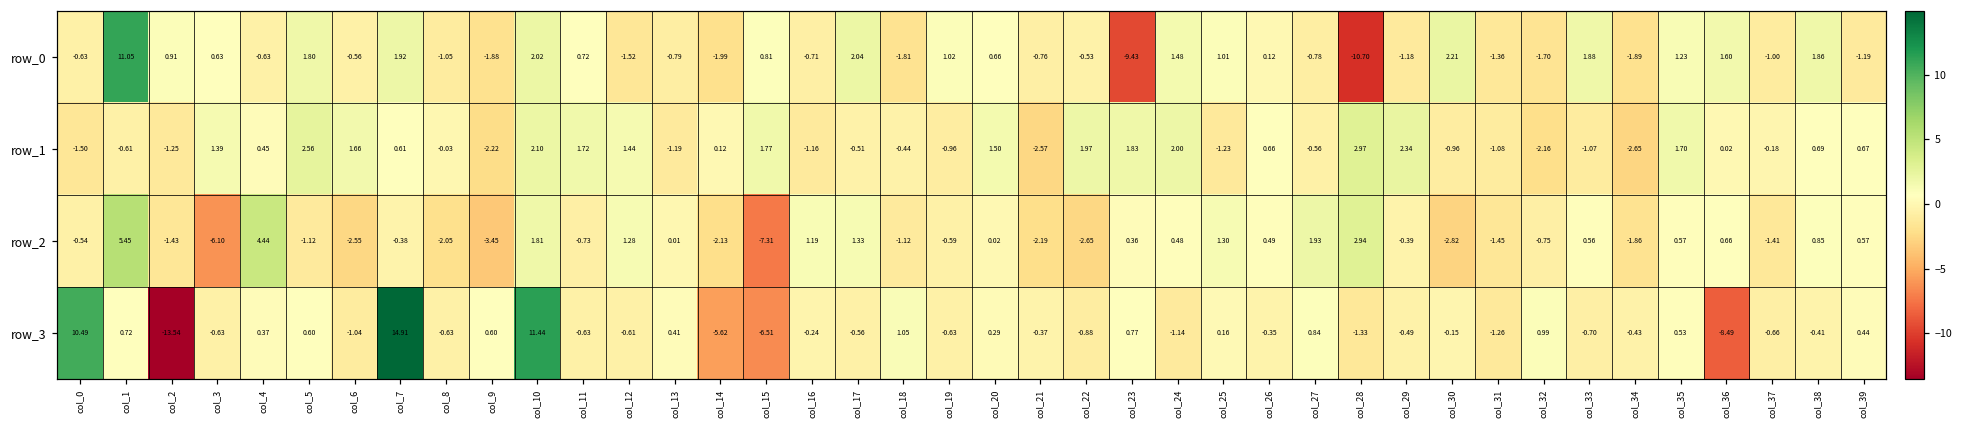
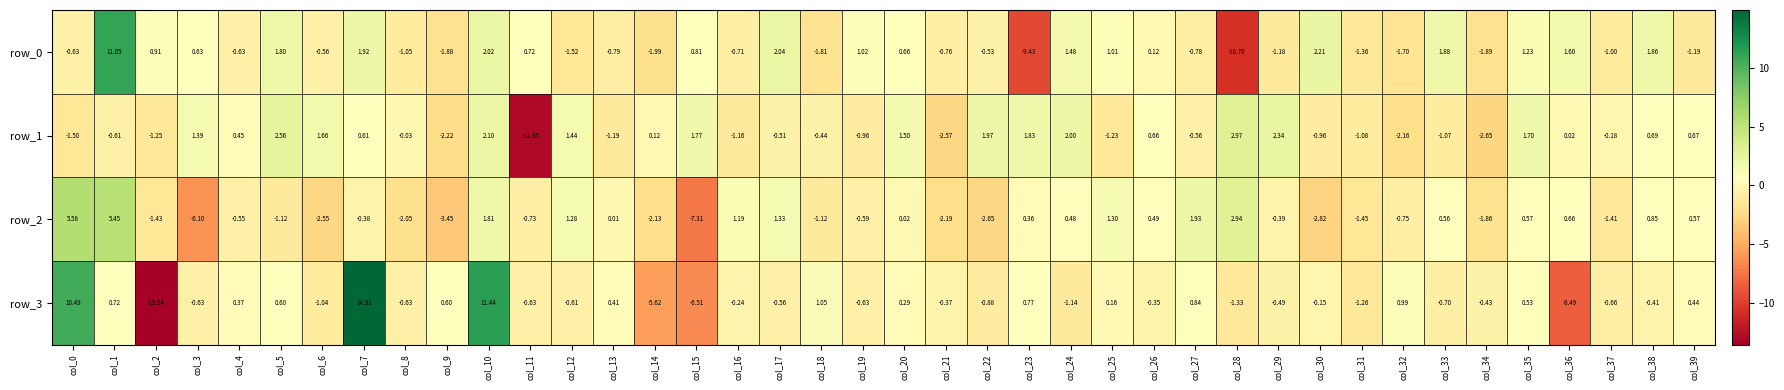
row_1, col_11: 1.72 -> -12.95
row_2, col_0: -0.54 -> 5.58
row_2, col_4: 4.44 -> -0.55
